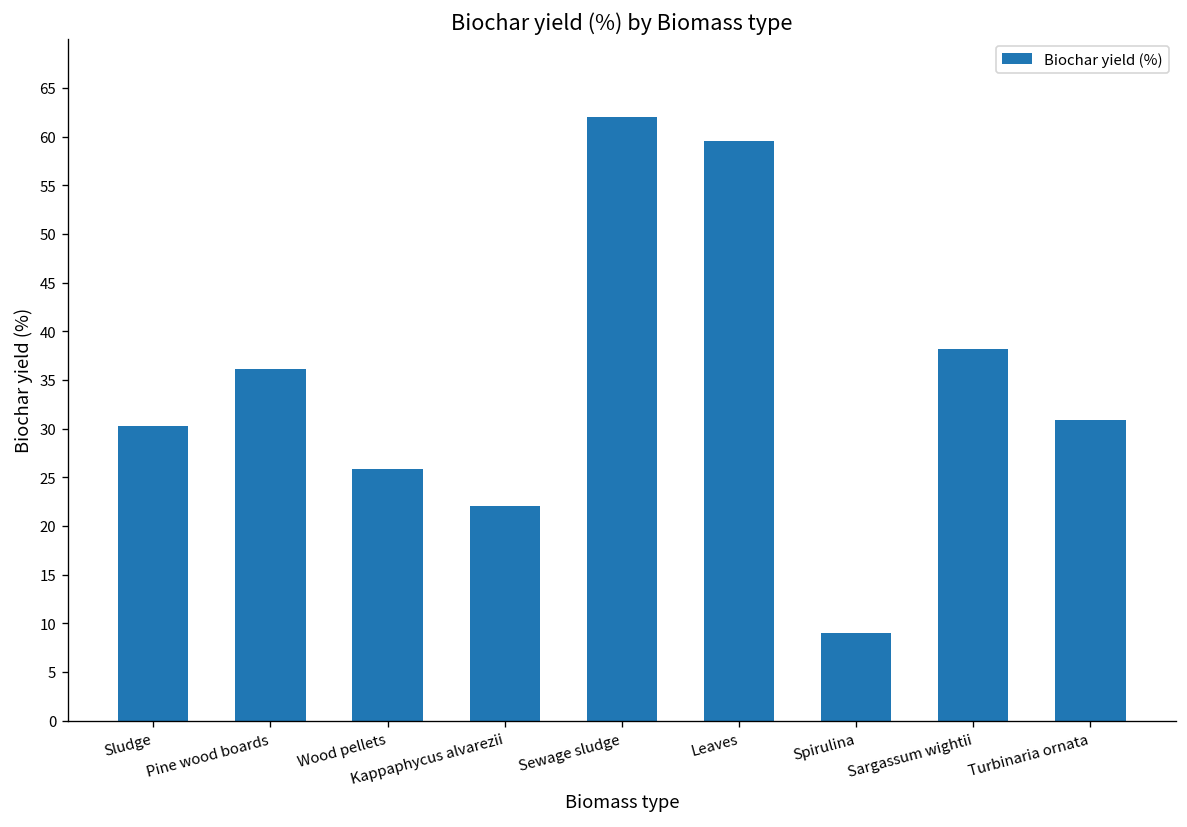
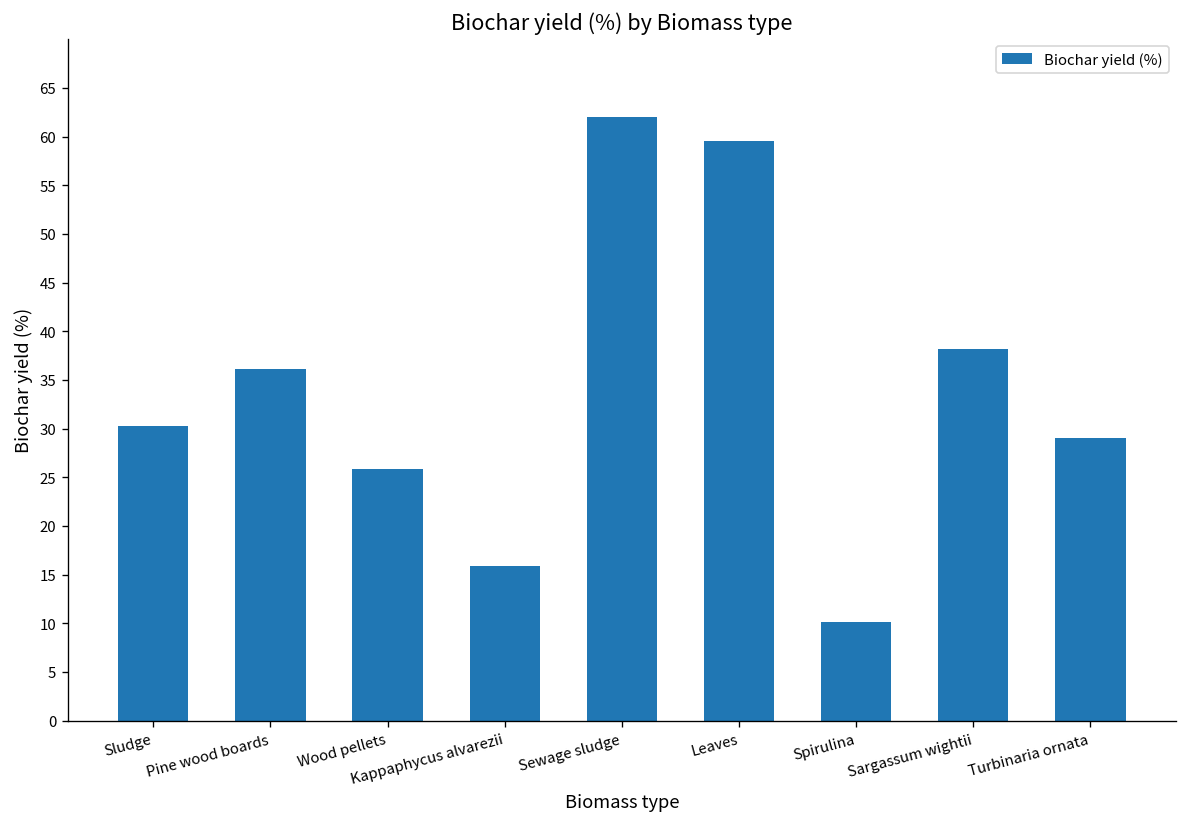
Kappaphycus alvarezii: 22 -> 16
Spirulina: 9 -> 10
Turbinaria ornata: 31 -> 29
